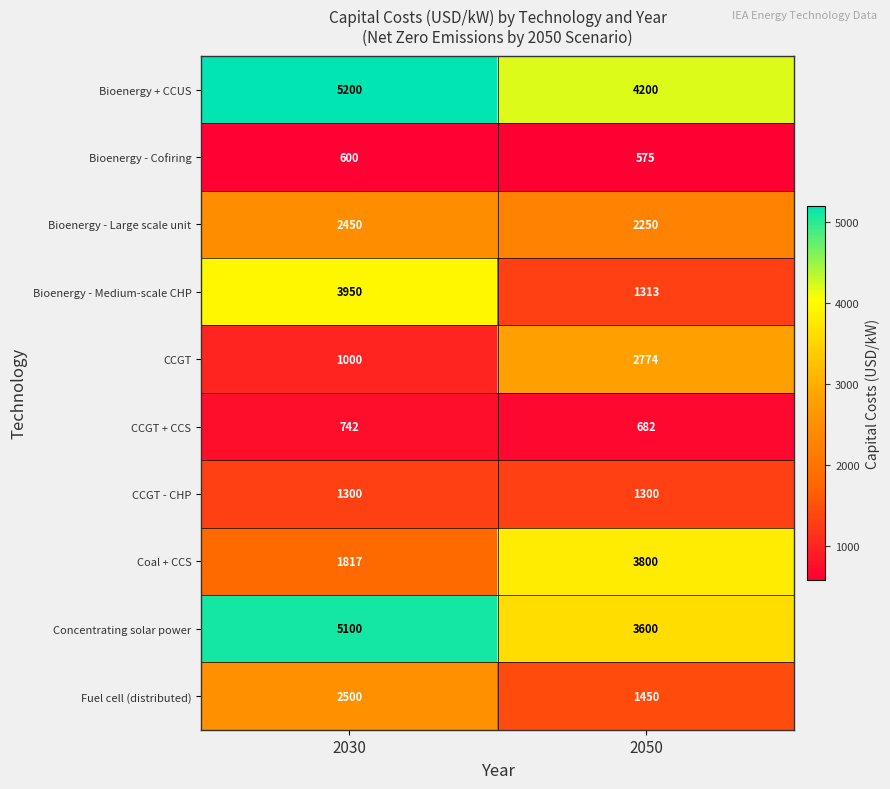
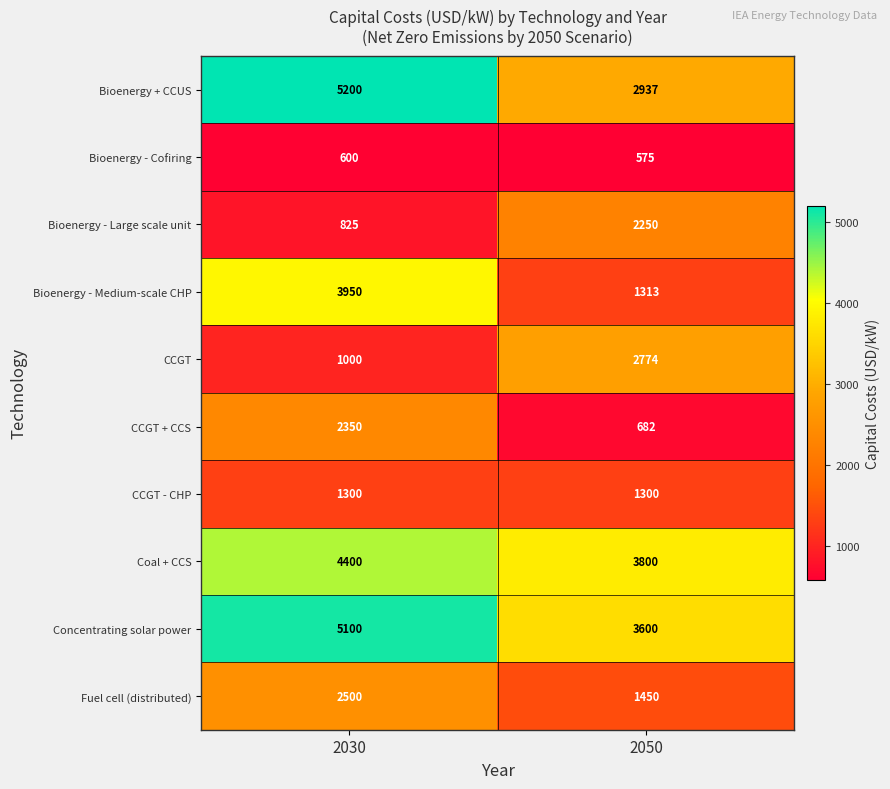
Bioenergy + CCUS, 2050: 4200 -> 2937
Bioenergy - Large scale unit, 2030: 2450 -> 825
CCGT + CCS, 2030: 742 -> 2350
Coal + CCS, 2030: 1817 -> 4400
